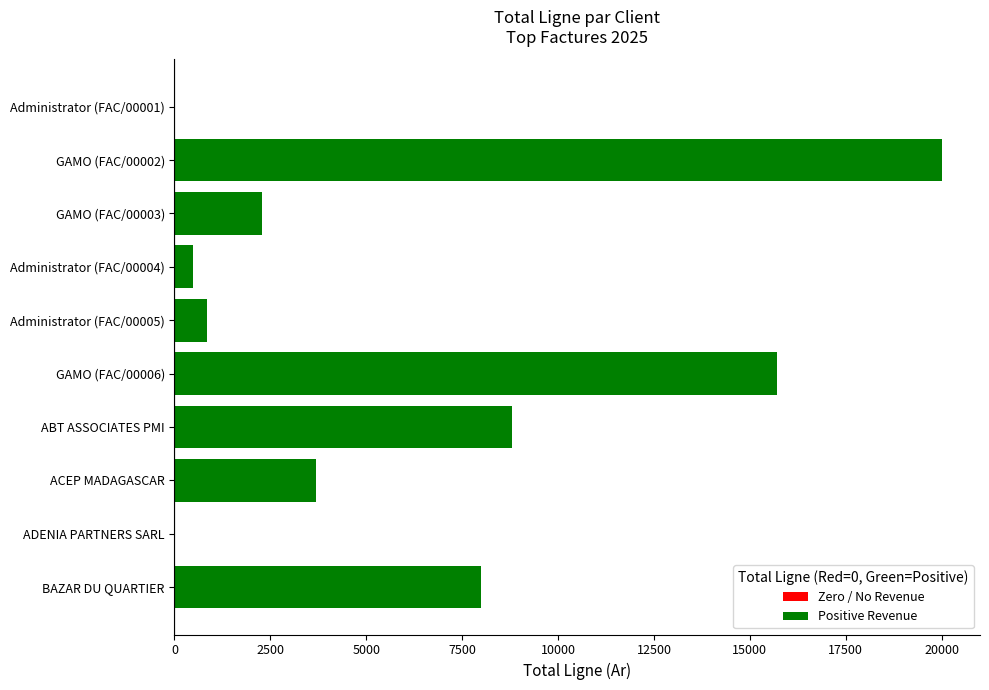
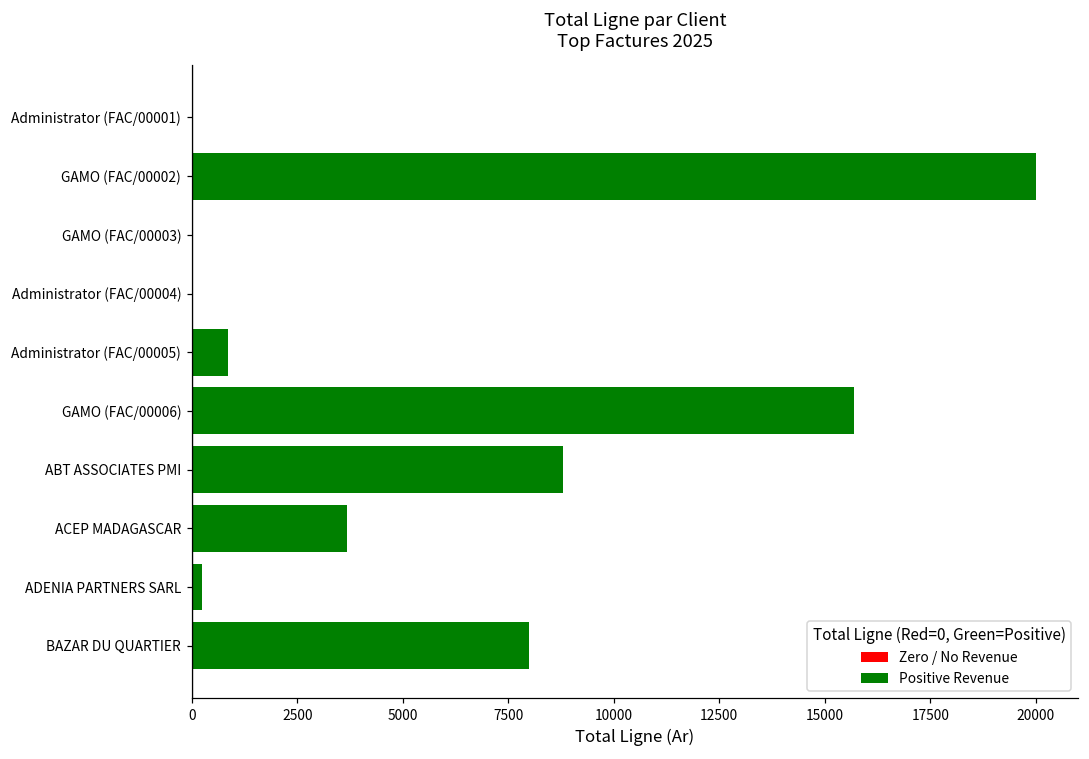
GAMO (FAC/00003): 2300 -> 0
Administrator (FAC/00004): 500 -> 0
ADENIA PARTNERS SARL: 0 -> 200
